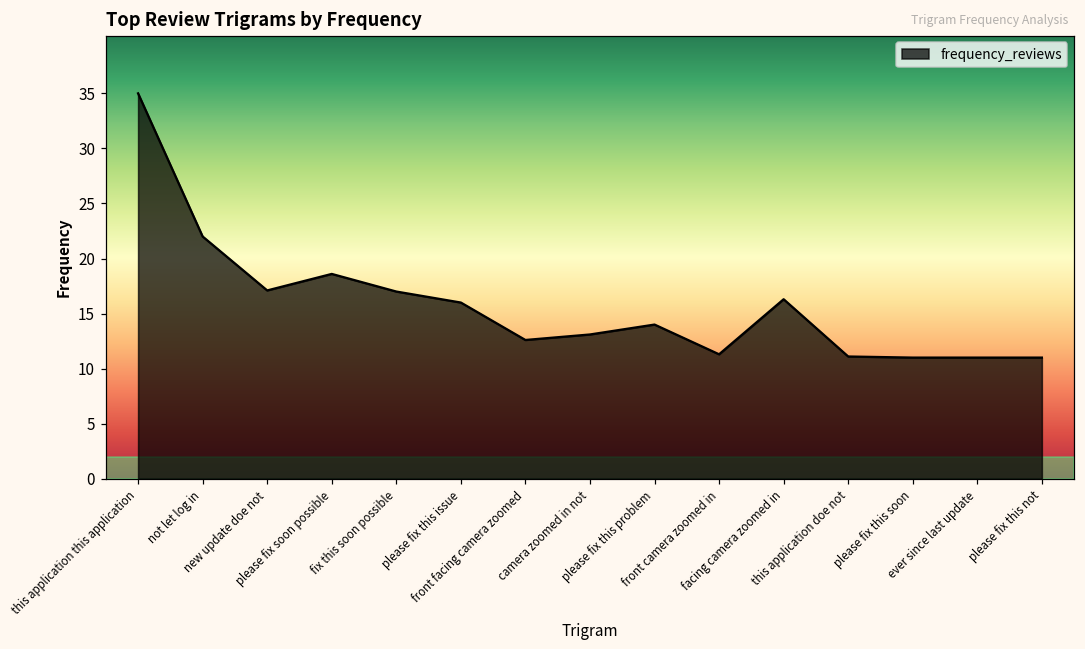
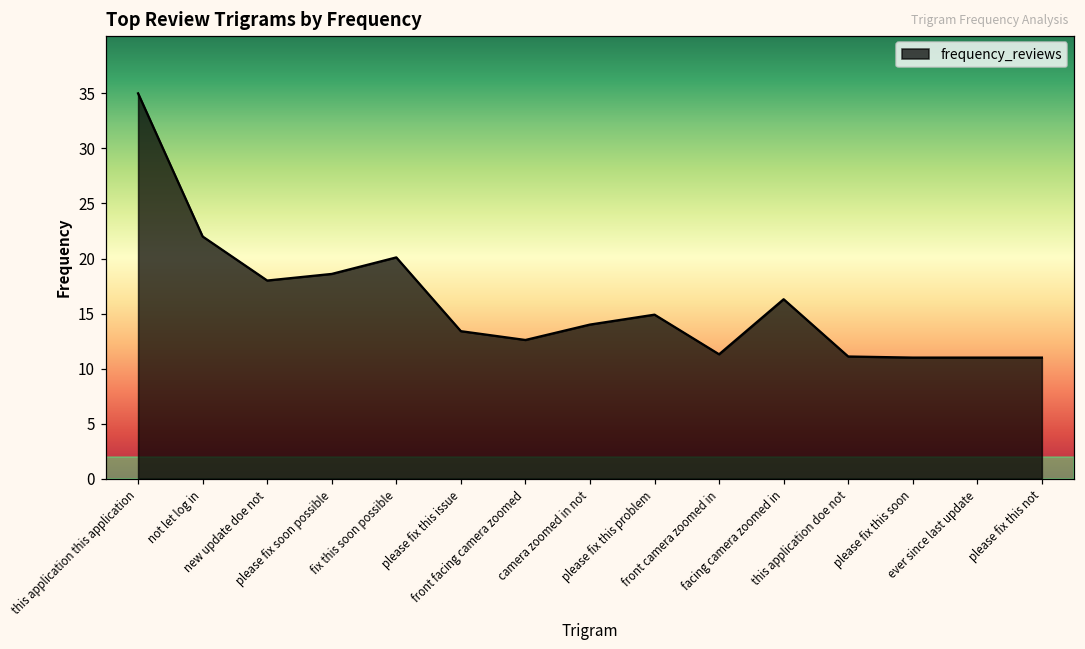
new update doe not: 17.1 -> 18.0
fix this soon possible: 17.0 -> 20.1
please fix this issue: 16.0 -> 13.4
camera zoomed in not: 13.1 -> 14.0
please fix this problem: 14.0 -> 14.9
